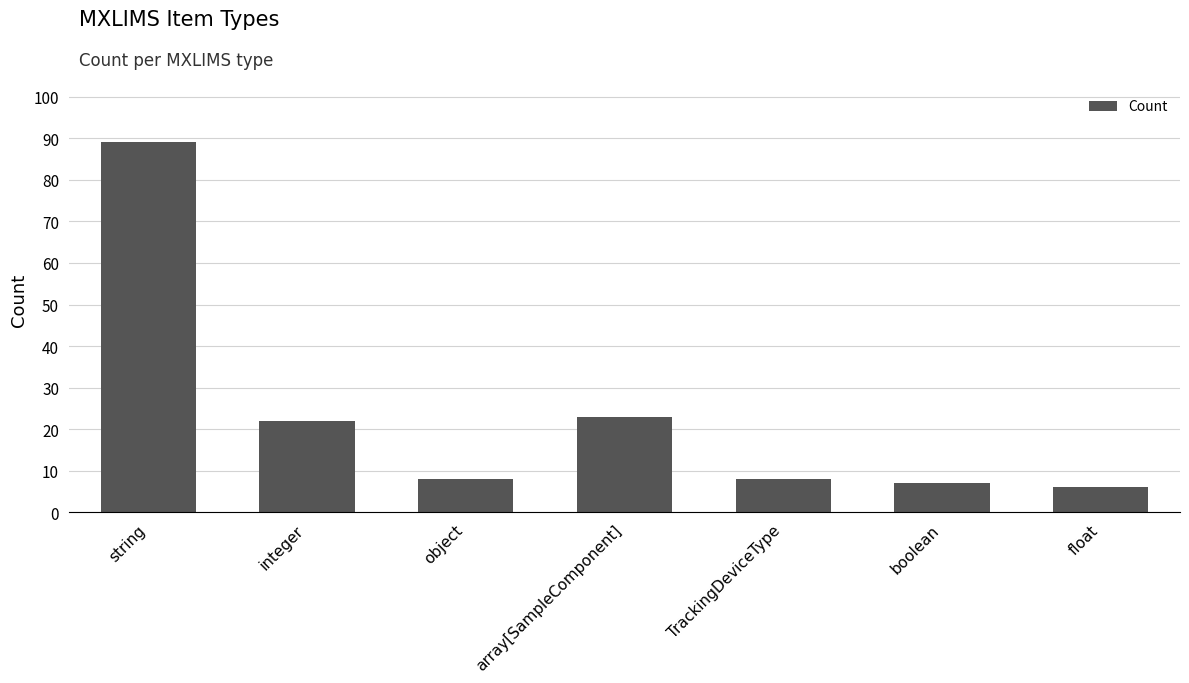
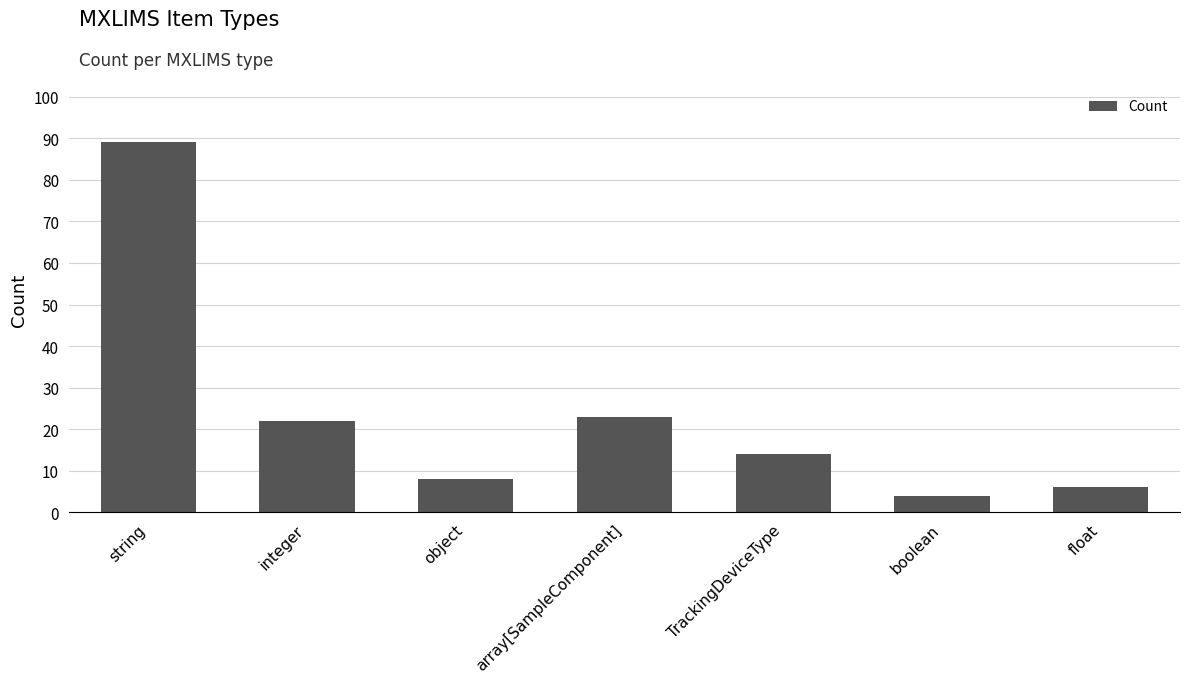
TrackingDeviceType: 8 -> 14
boolean: 7 -> 4
